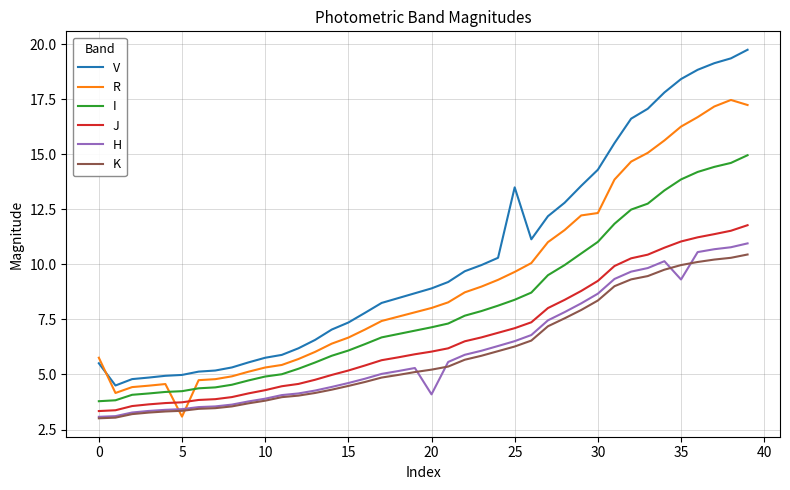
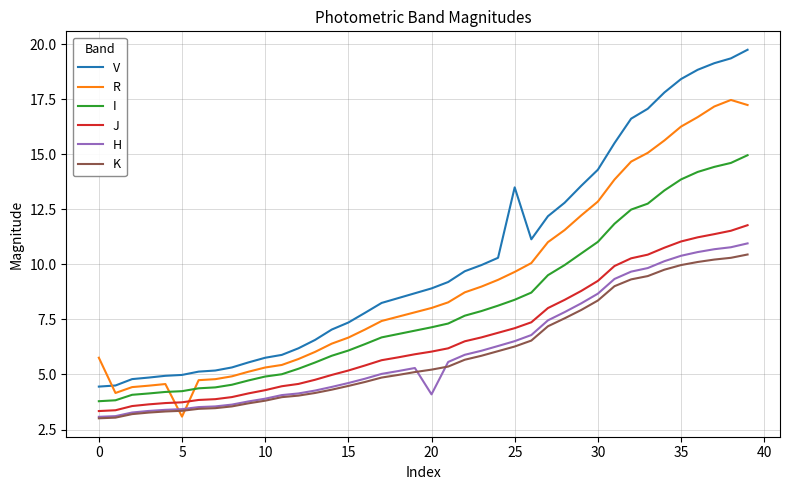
V, 0: 5.5 -> 4.5
R, 30: 12.3 -> 12.9
H, 35: 9.3 -> 10.4
